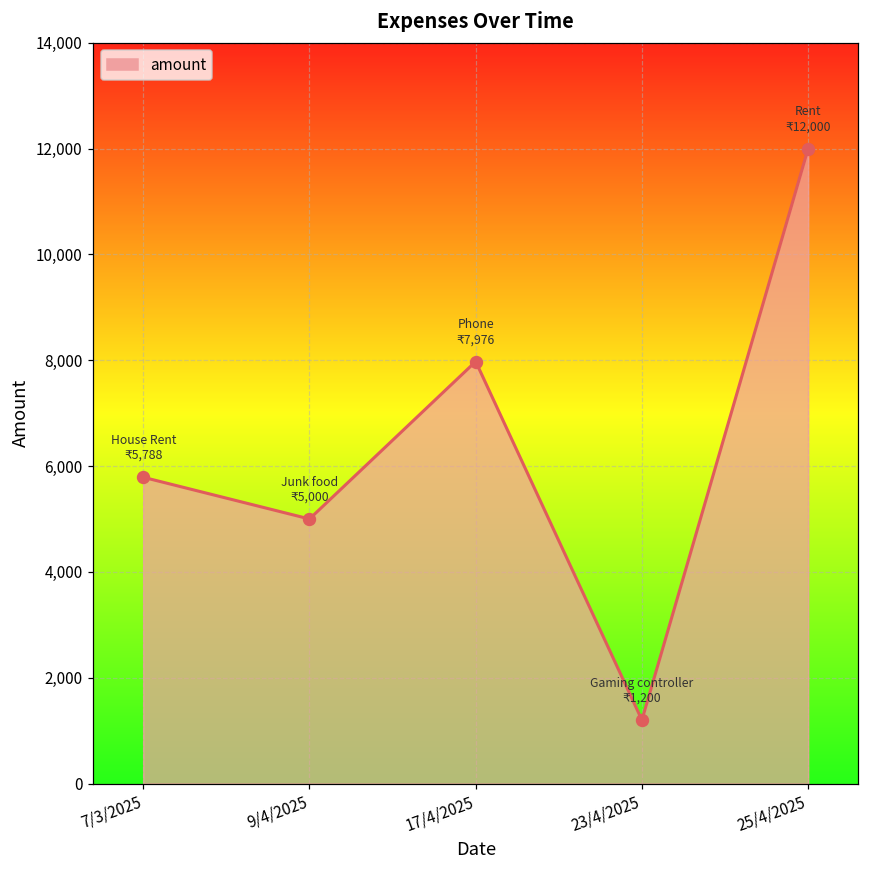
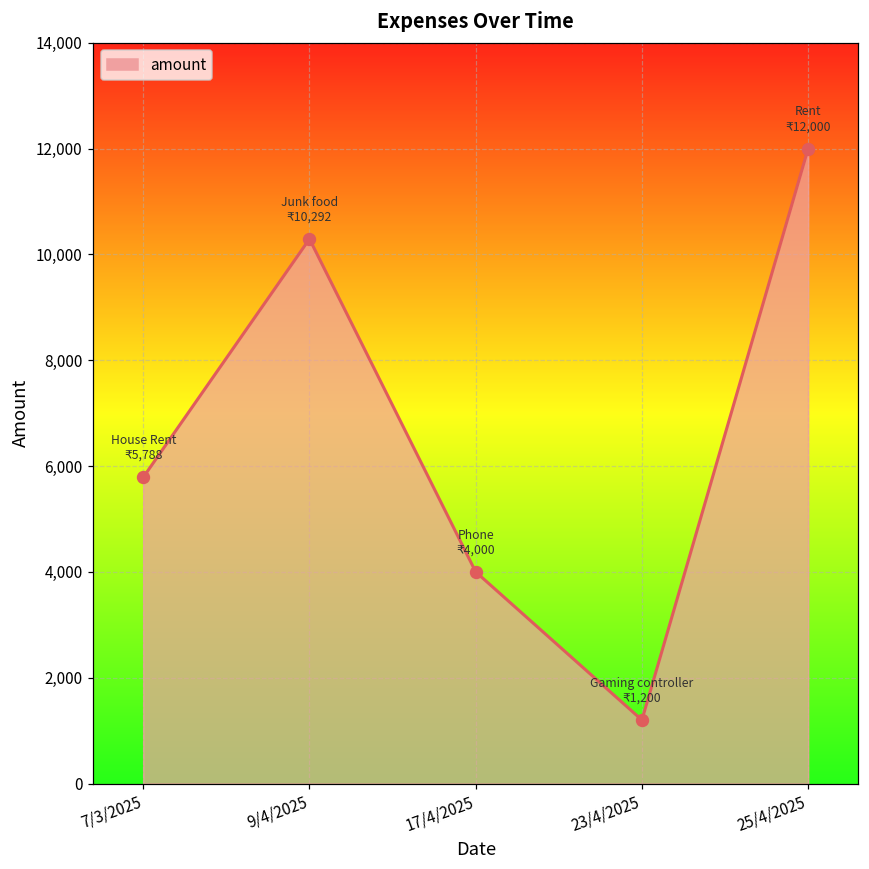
9/4/2025: 5,000 -> 10,292
17/4/2025: 7,976 -> 4,000
